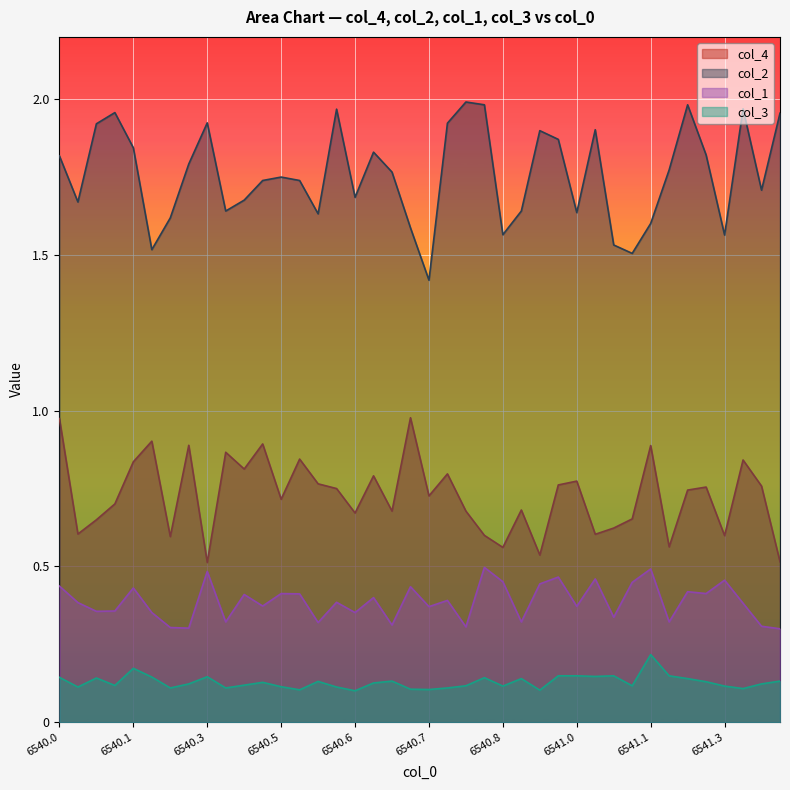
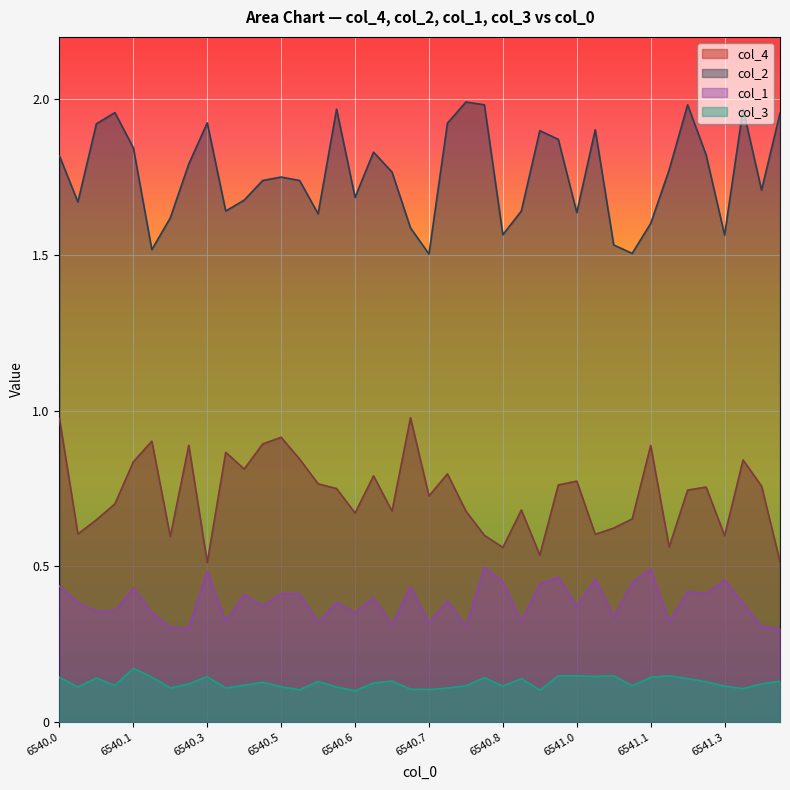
col_4, 6540.5: 0.72 -> 0.91
col_2, 6540.7: 1.42 -> 1.50
col_1, 6540.7: 0.37 -> 0.32
col_3, 6541.1: 0.22 -> 0.14
